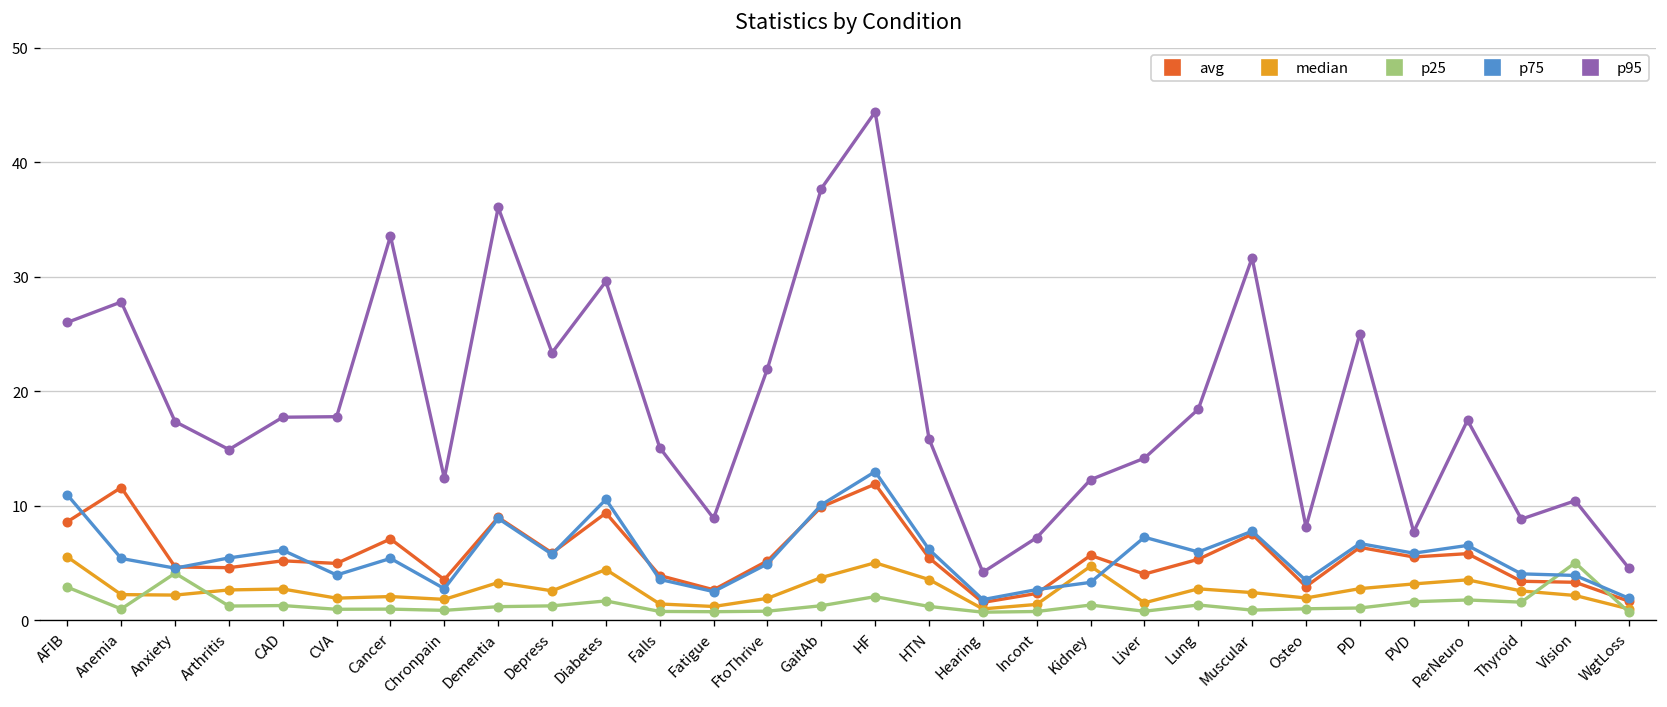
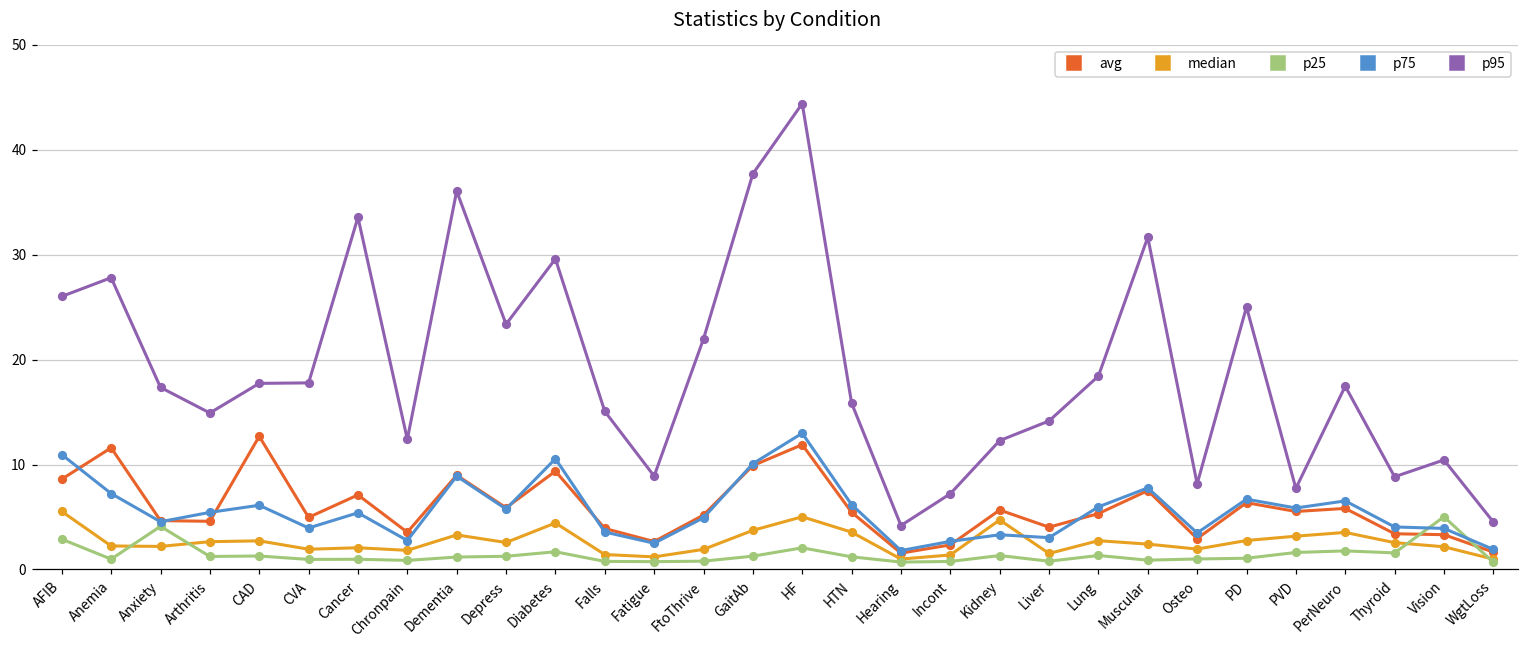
p75, Anemia: 5 -> 7
avg, CAD: 5 -> 13
p75, Liver: 7 -> 3
